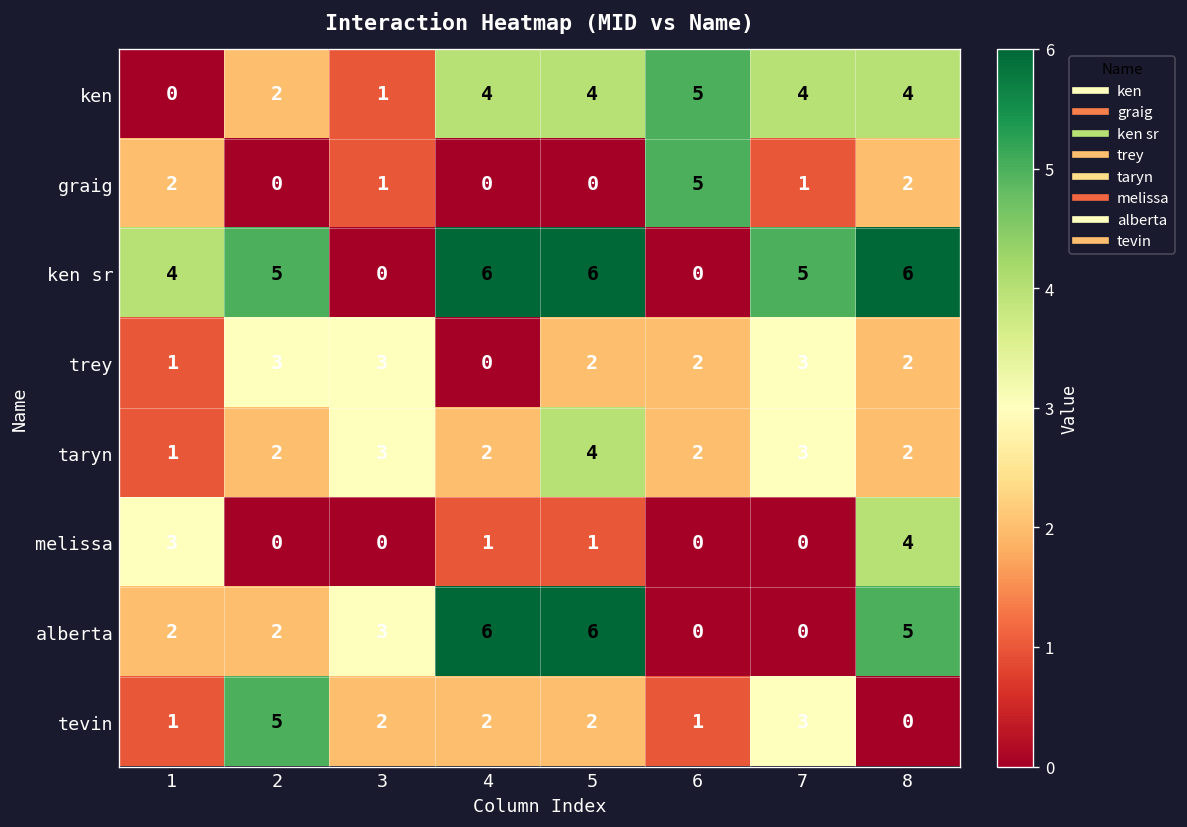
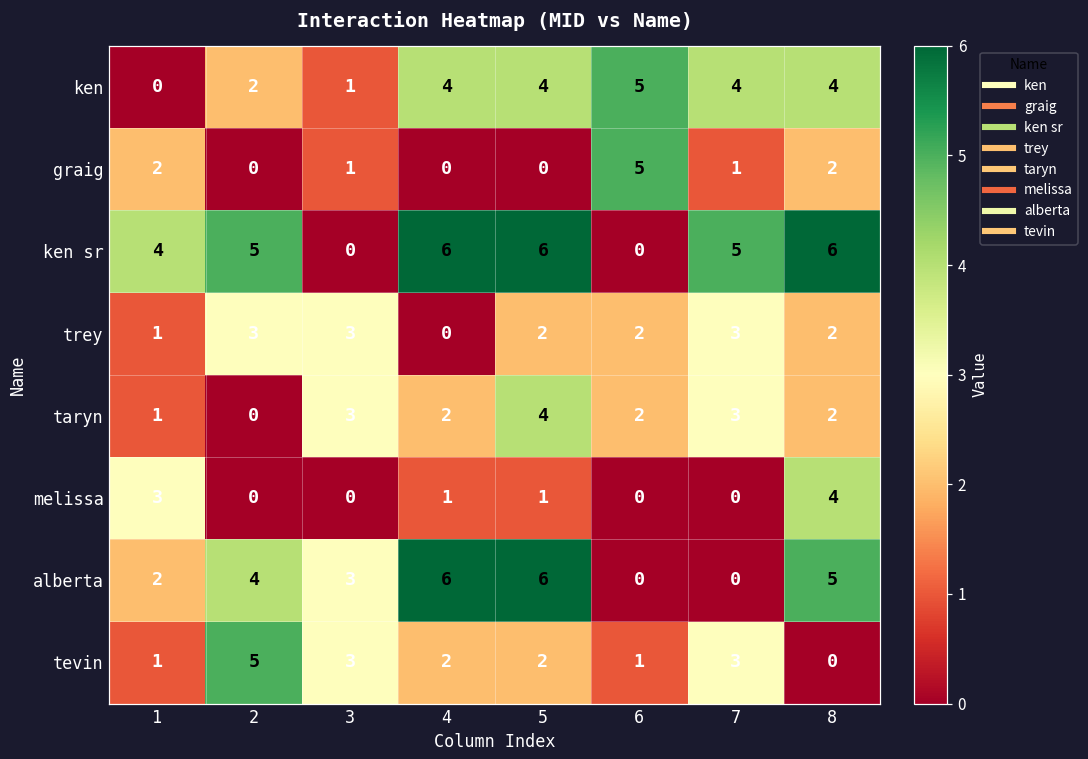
taryn, 2: 2 -> 0
alberta, 2: 2 -> 4
tevin, 3: 2 -> 3
